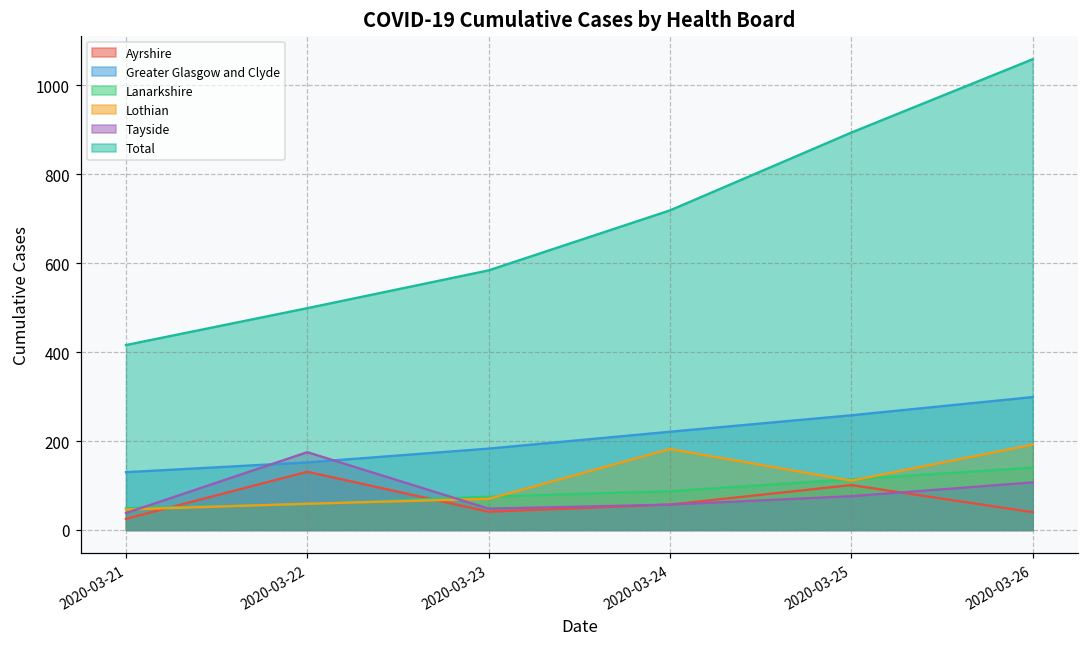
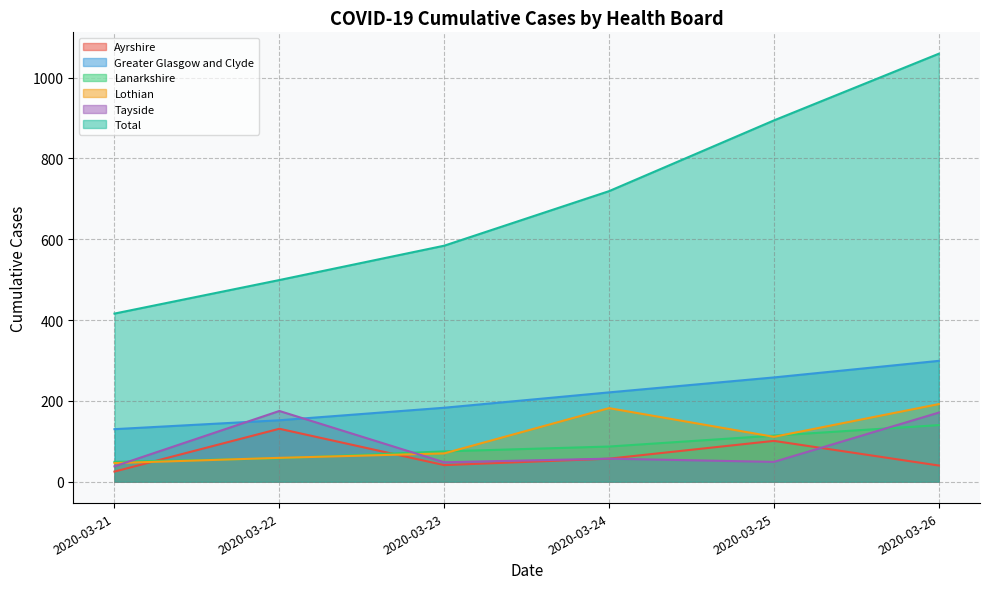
Tayside, 2020-03-25: 80 -> 50
Tayside, 2020-03-26: 110 -> 170
